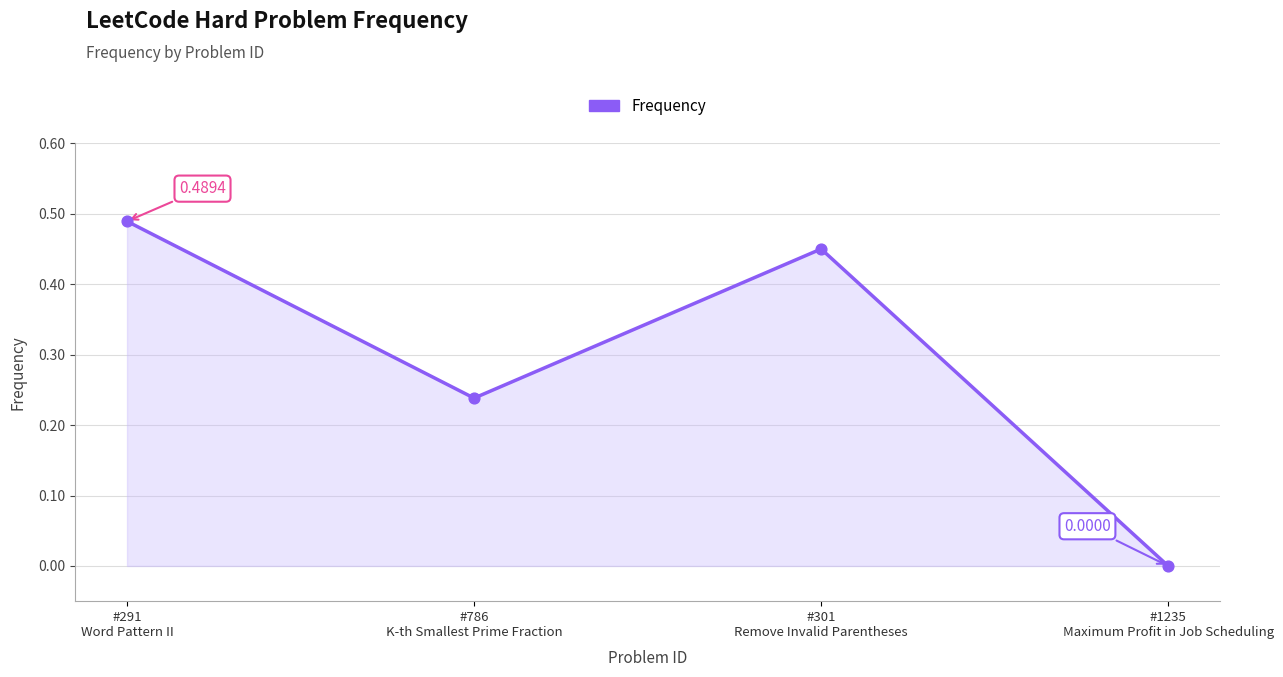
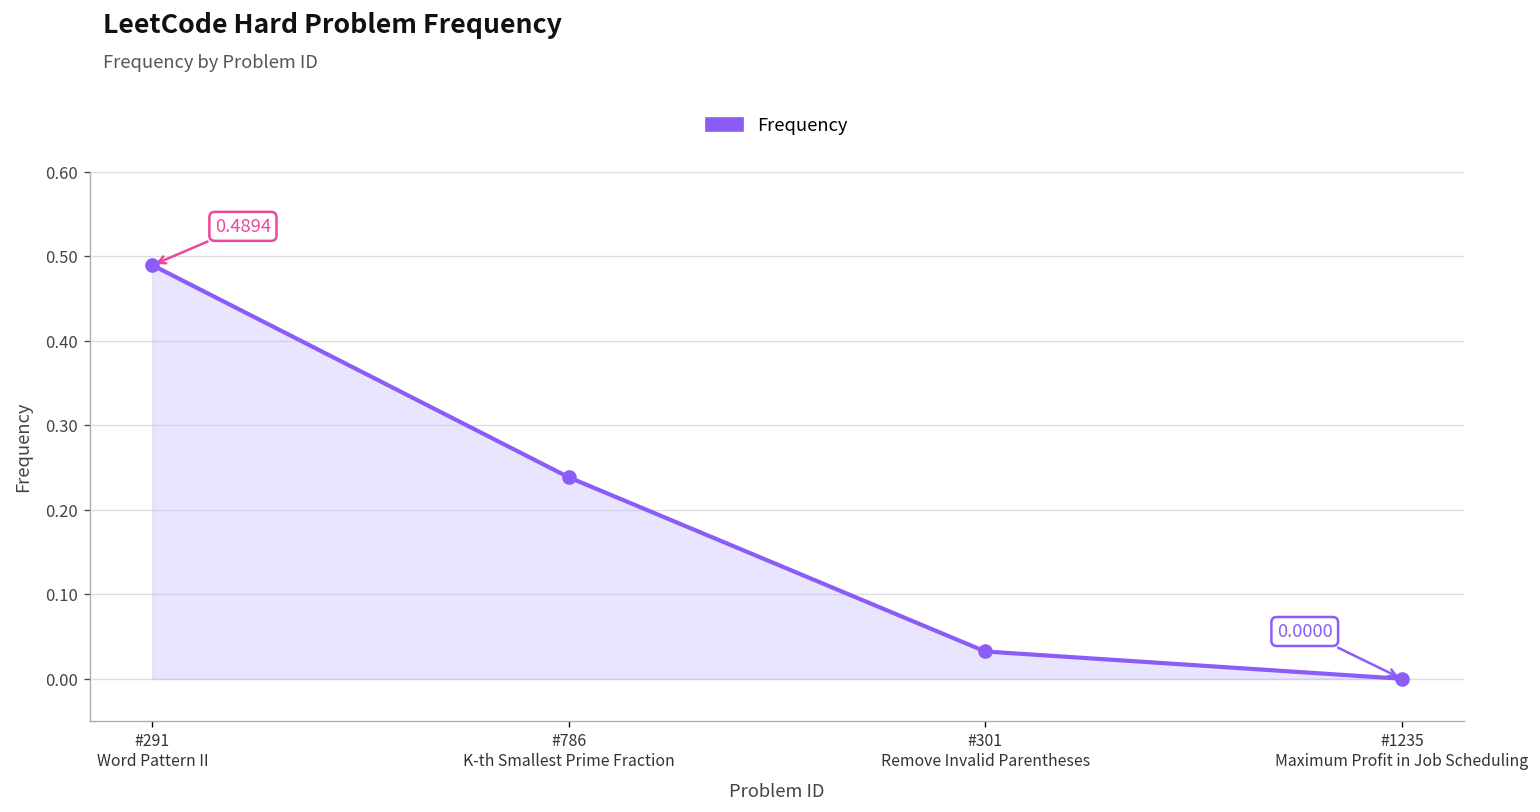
#301 Remove Invalid Parentheses: 0.45 -> 0.03
